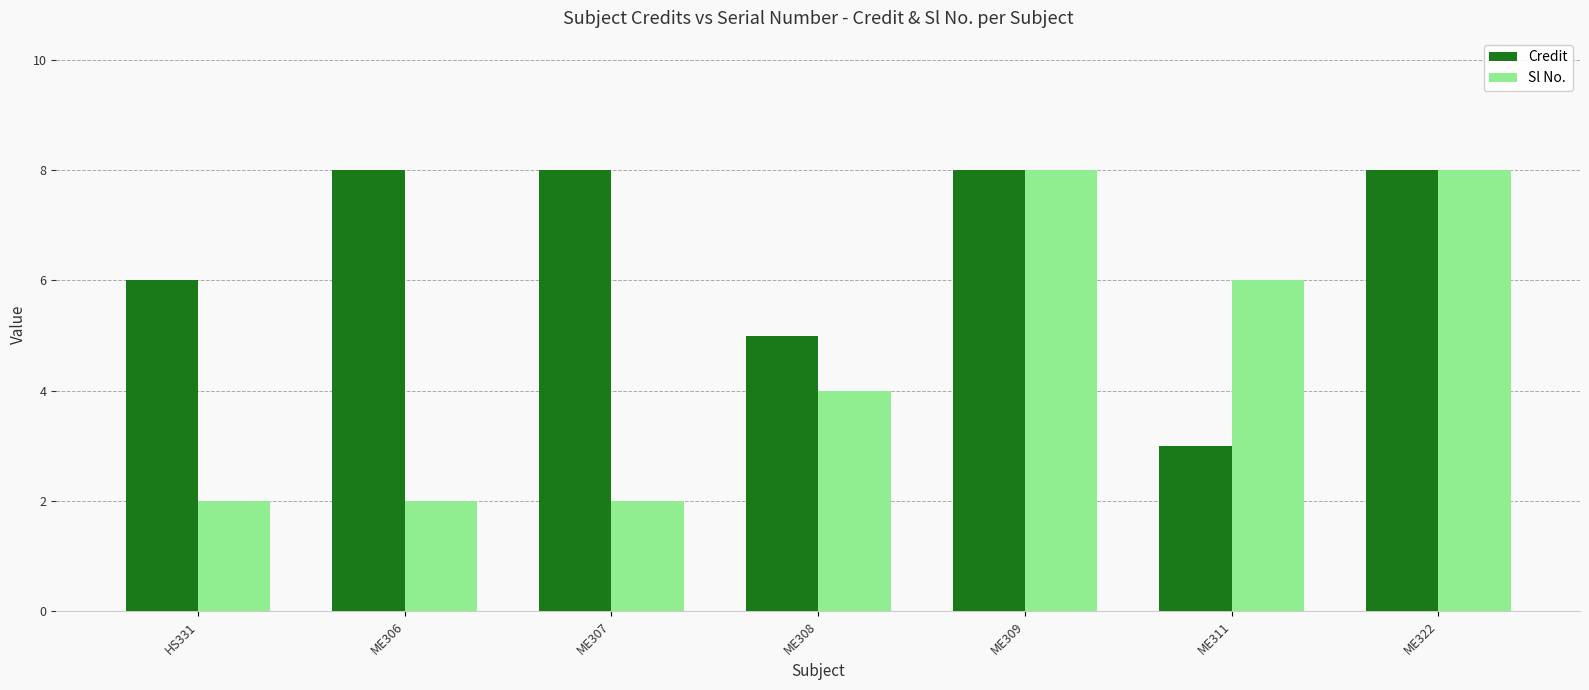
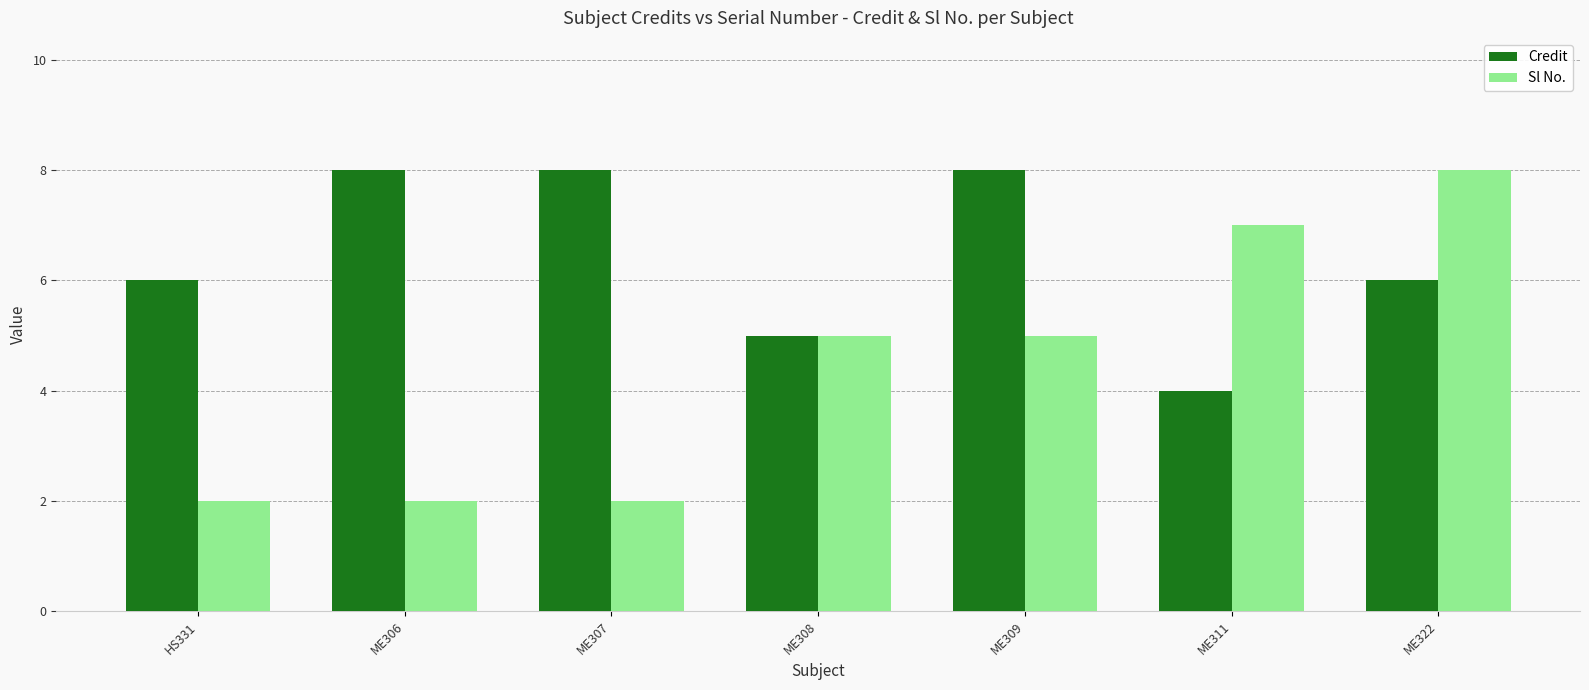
Sl No., ME308: 4 -> 5
Sl No., ME309: 8 -> 5
Credit, ME311: 3 -> 4
Sl No., ME311: 6 -> 7
Credit, ME322: 8 -> 6
